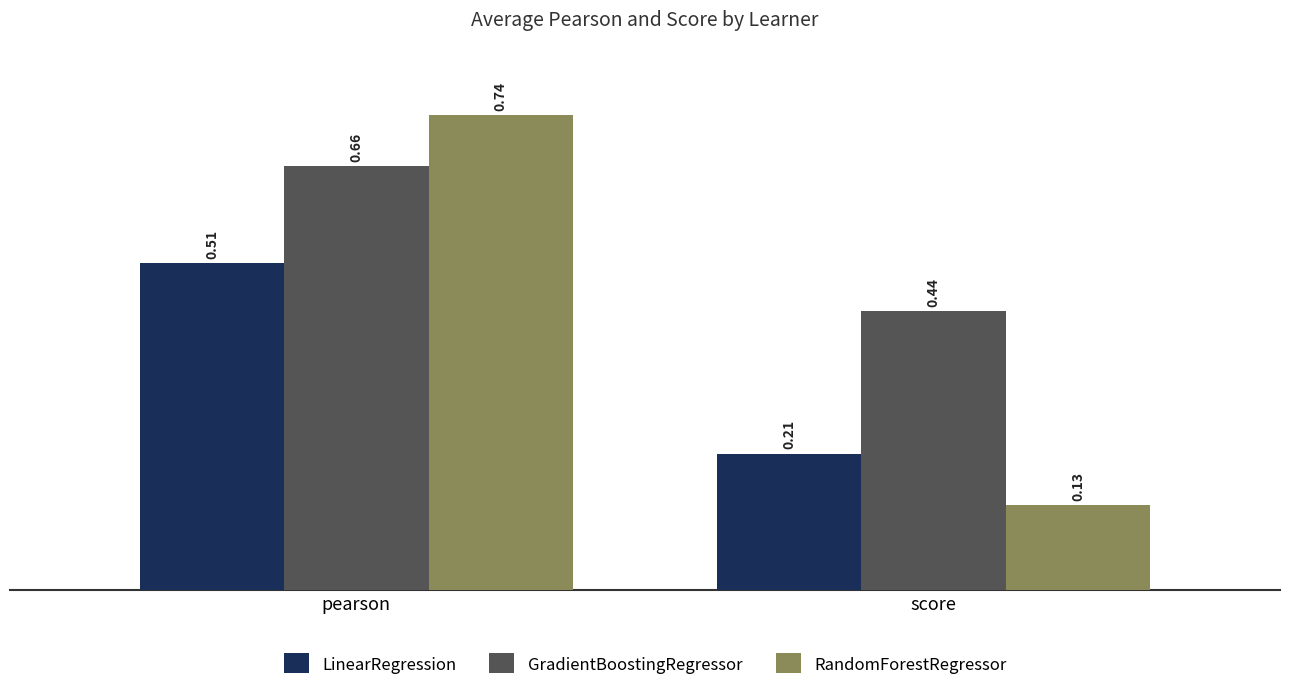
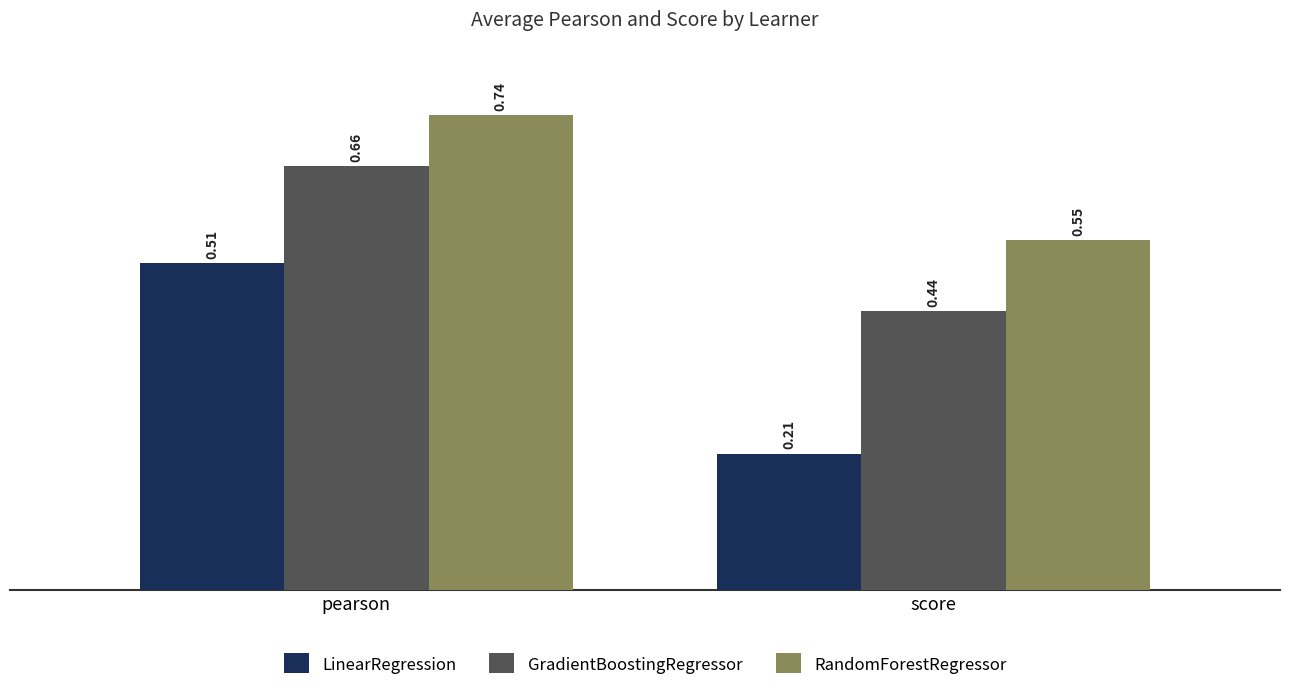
RandomForestRegressor, score: 0.13 -> 0.55
